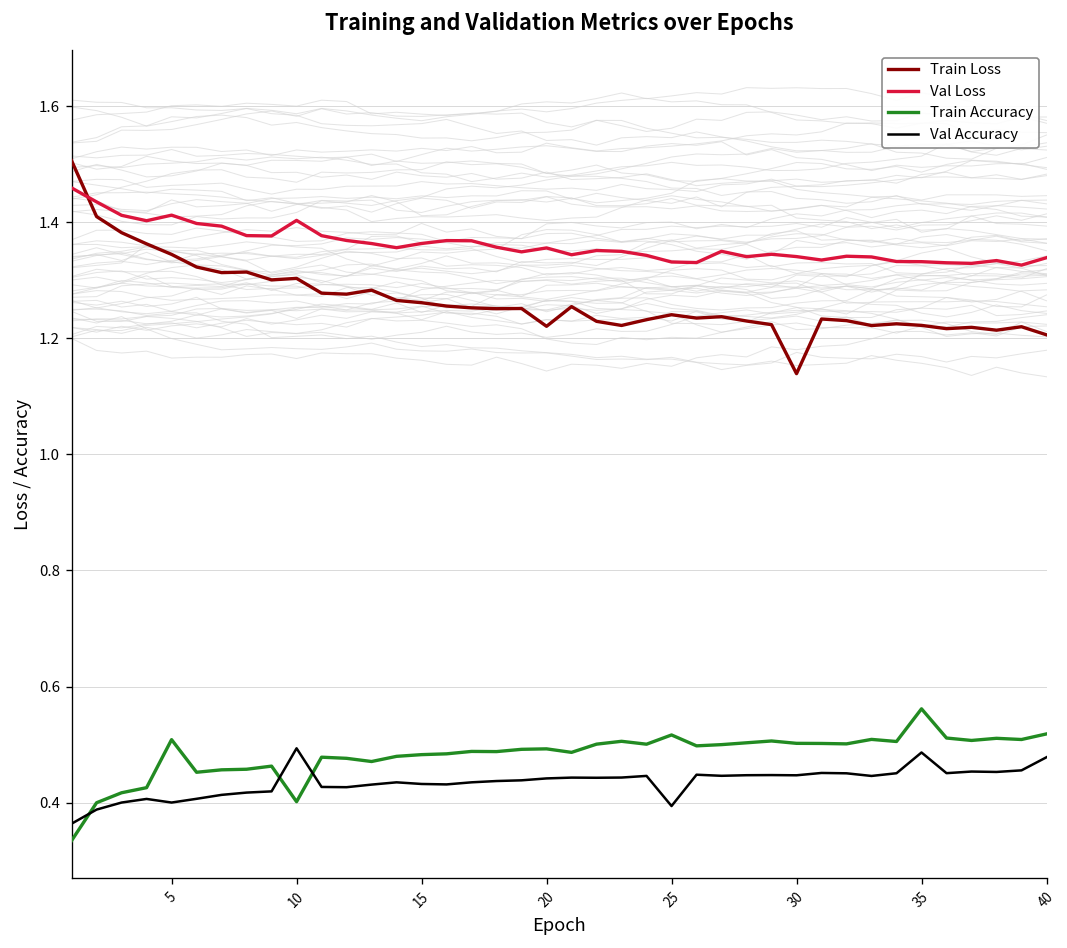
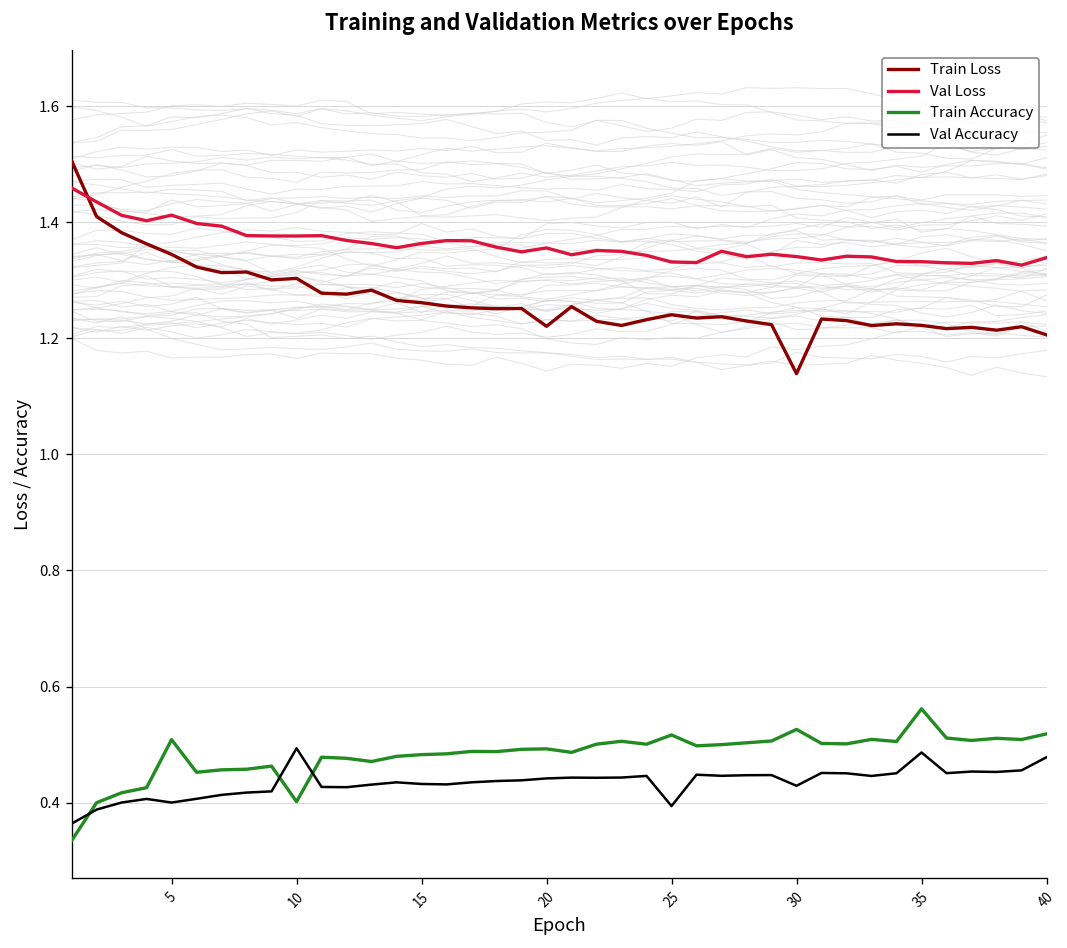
Val Loss, 10: 1.40 -> 1.38
Train Accuracy, 30: 0.50 -> 0.53
Val Accuracy, 30: 0.45 -> 0.43
